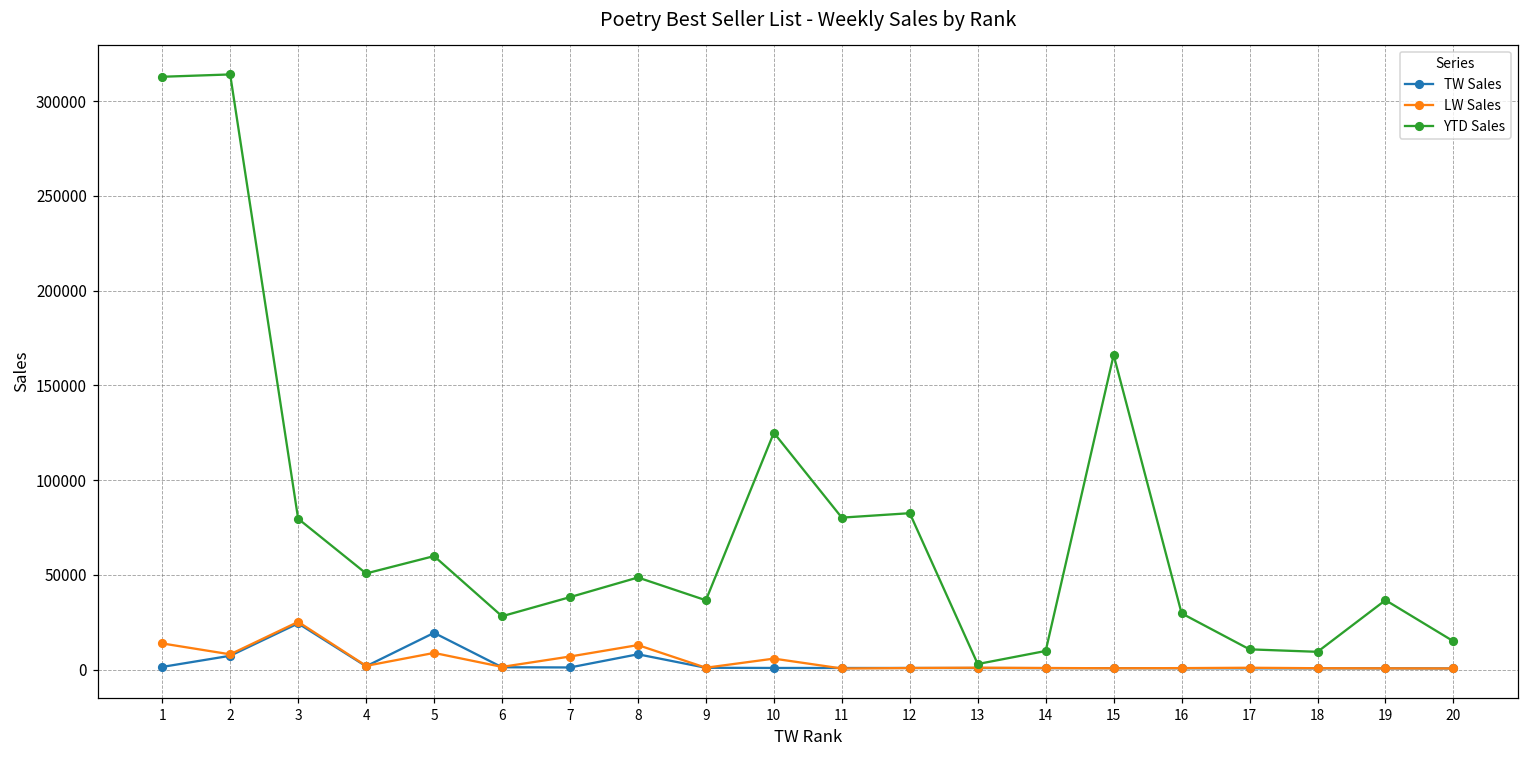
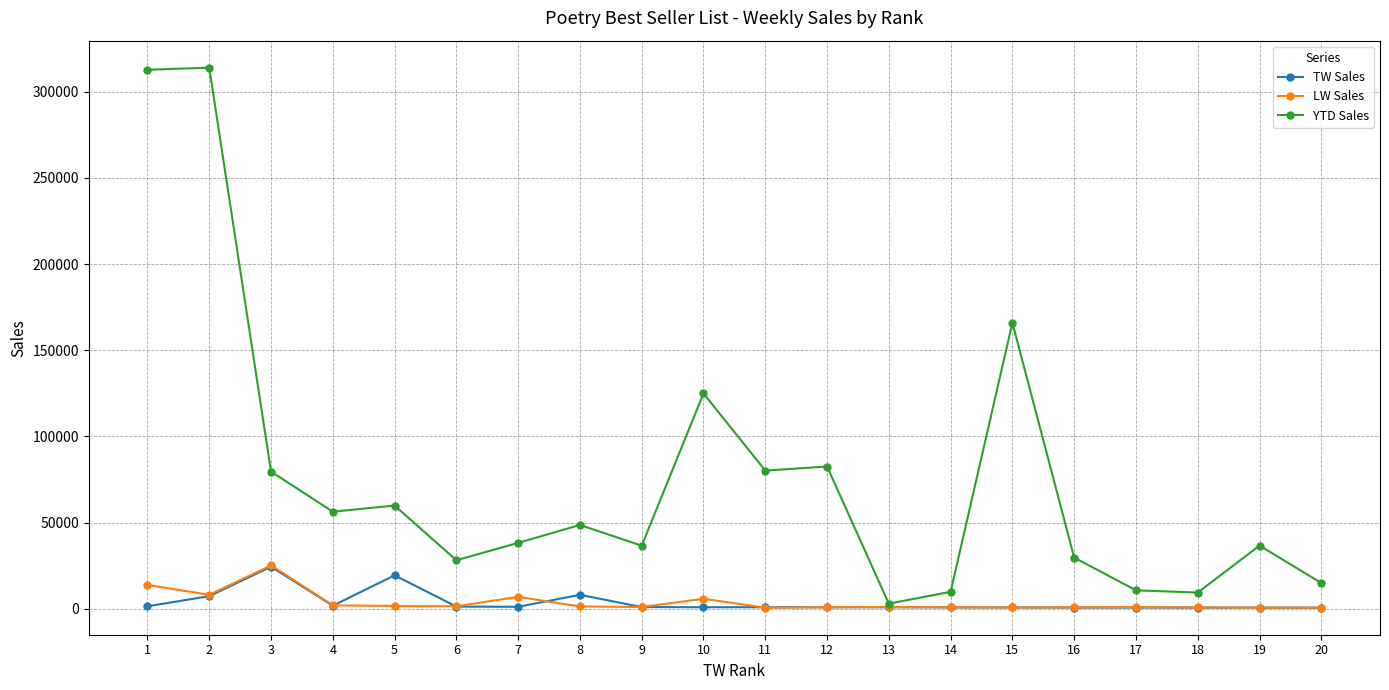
YTD Sales, 4: 51000 -> 56000
LW Sales, 5: 9000 -> 2000
LW Sales, 8: 13000 -> 1000
